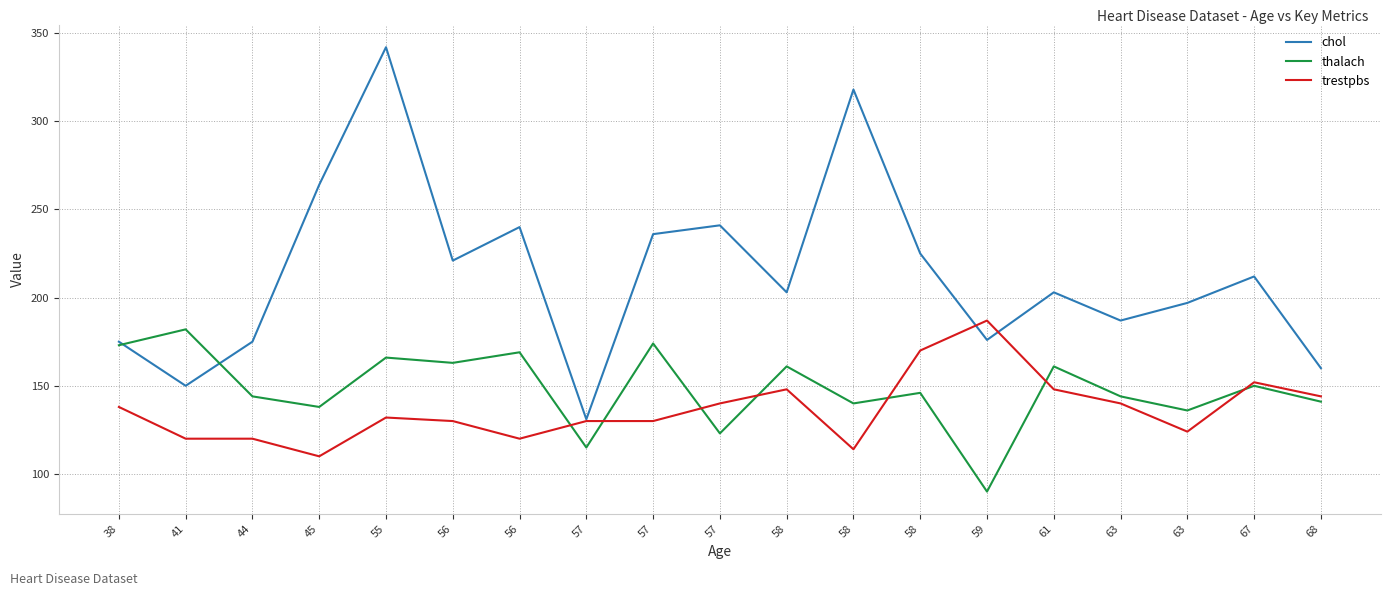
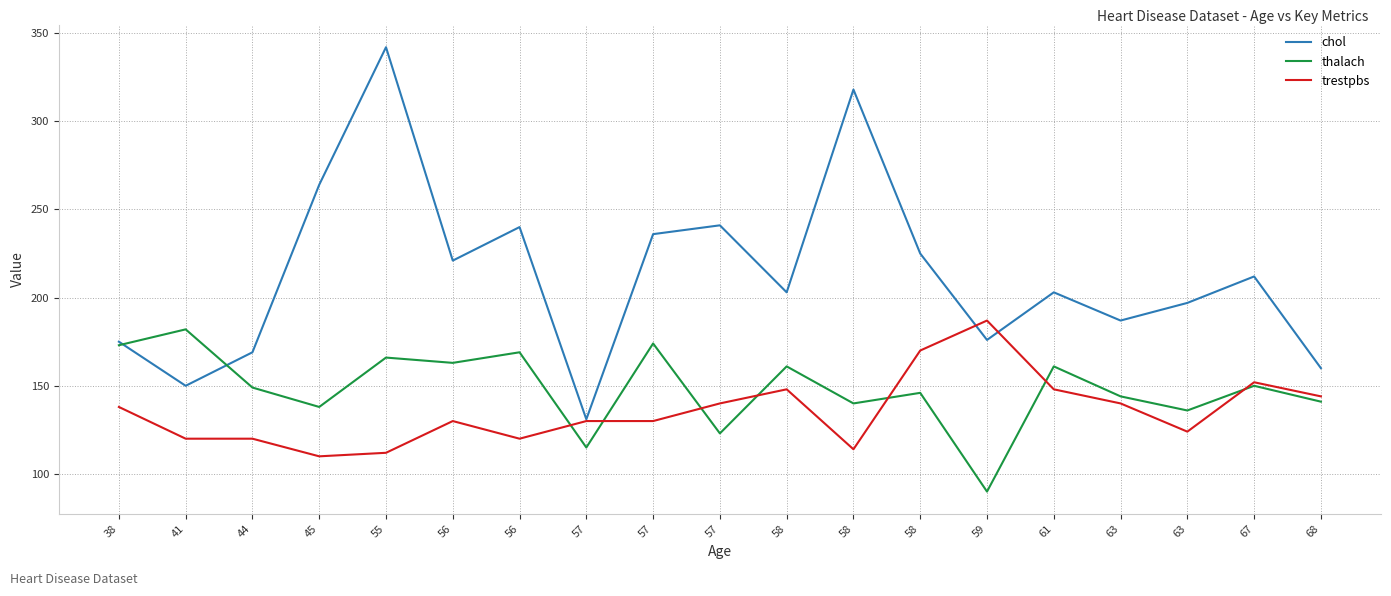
chol, 44: 175 -> 169
thalach, 44: 144 -> 149
trestpbs, 55: 132 -> 112
